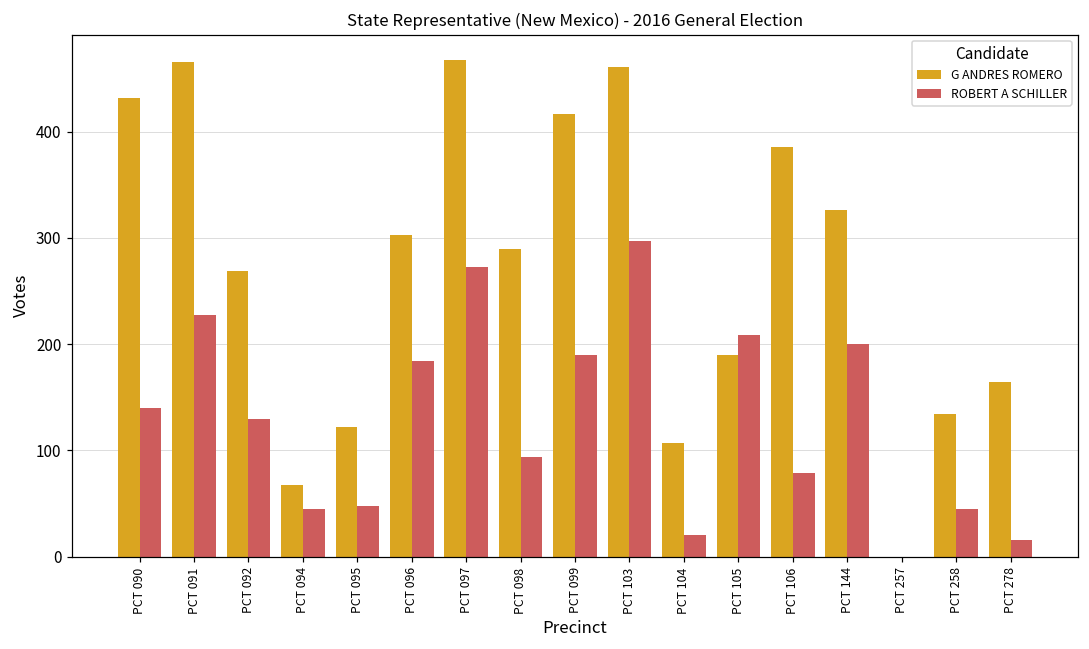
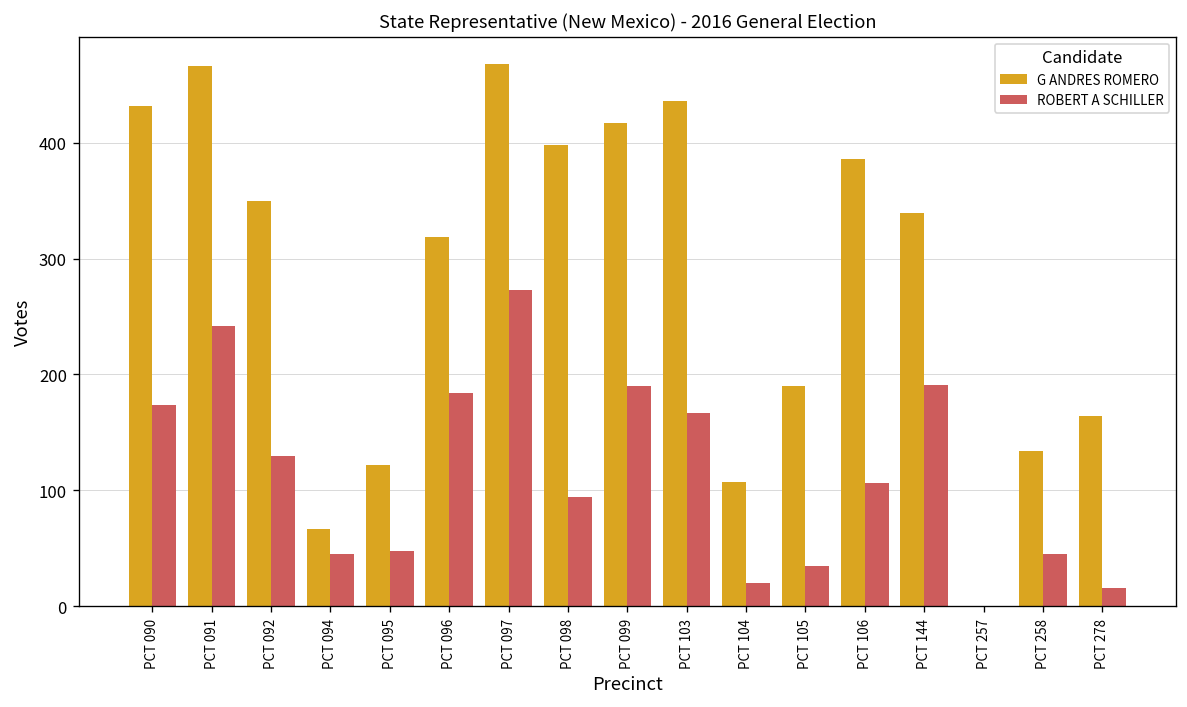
ROBERT A SCHILLER, PCT 090: 140 -> 170
ROBERT A SCHILLER, PCT 091: 230 -> 240
G ANDRES ROMERO, PCT 092: 270 -> 350
G ANDRES ROMERO, PCT 096: 300 -> 320
G ANDRES ROMERO, PCT 098: 290 -> 400
G ANDRES ROMERO, PCT 103: 460 -> 440
ROBERT A SCHILLER, PCT 103: 300 -> 170
ROBERT A SCHILLER, PCT 105: 210 -> 40
ROBERT A SCHILLER, PCT 106: 80 -> 110
G ANDRES ROMERO, PCT 144: 330 -> 340
ROBERT A SCHILLER, PCT 144: 200 -> 190
